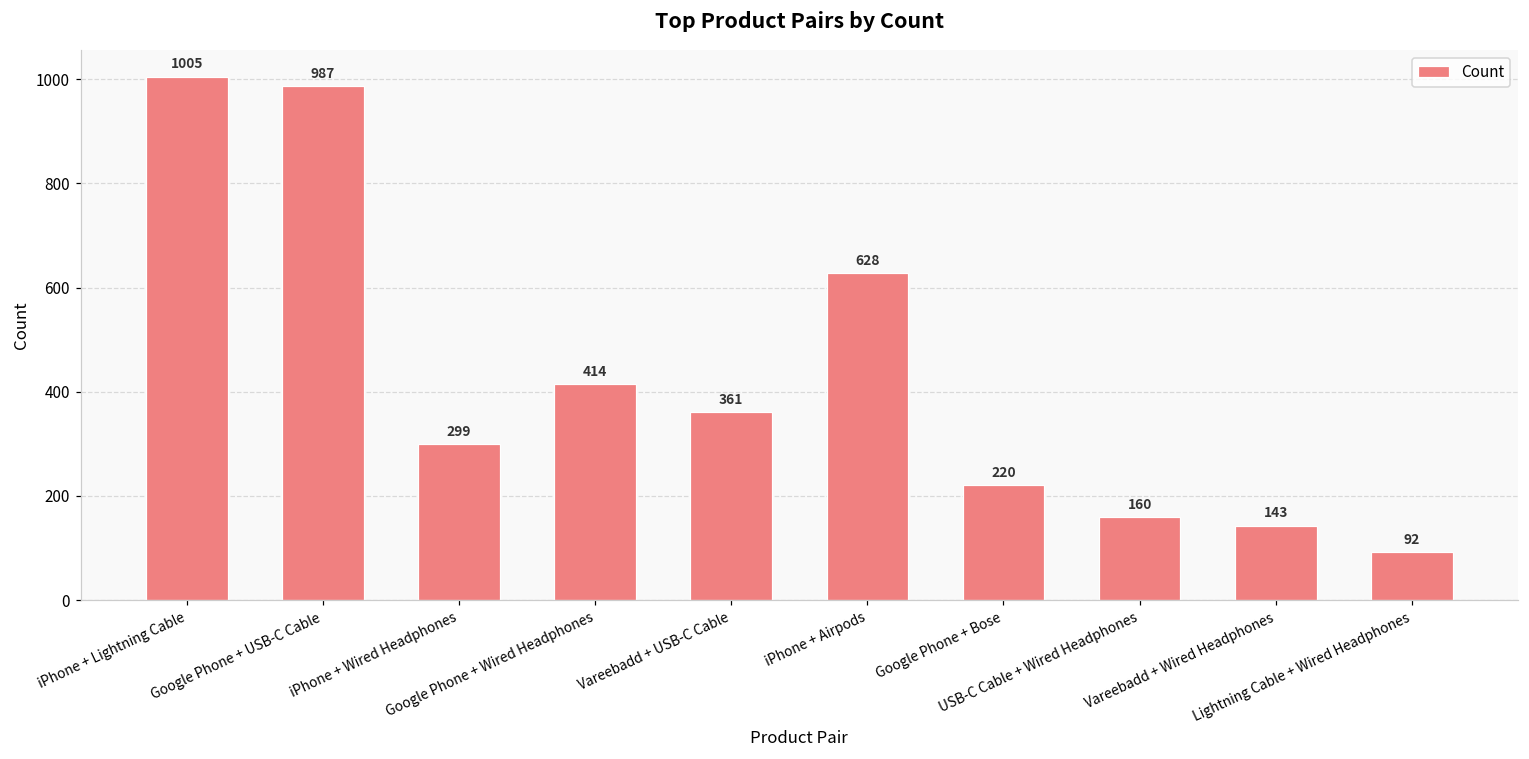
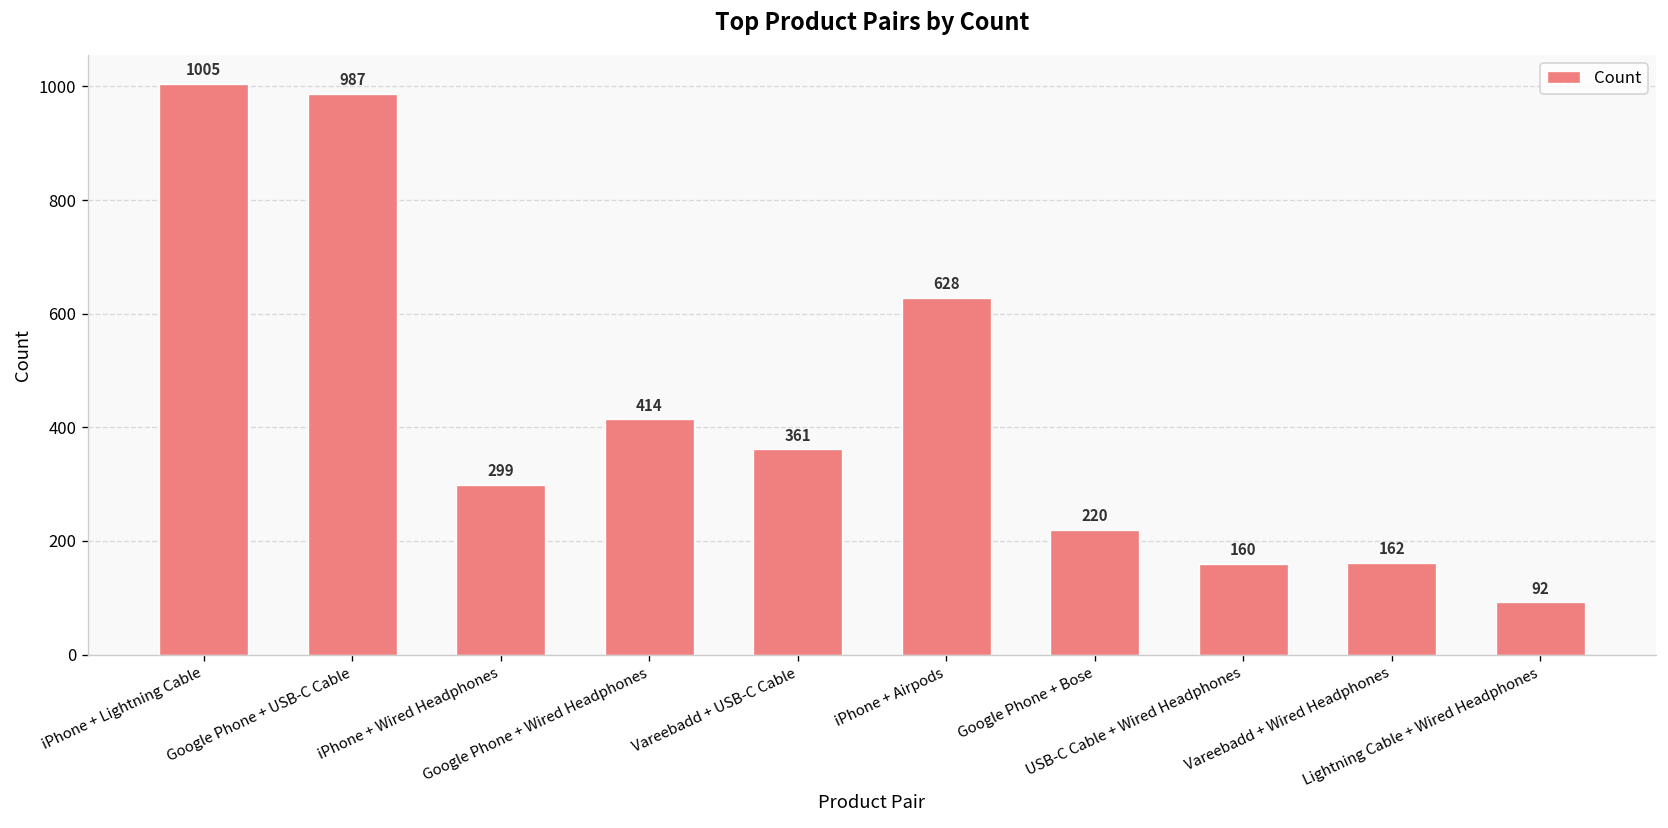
Vareebadd + Wired Headphones: 143 -> 162
